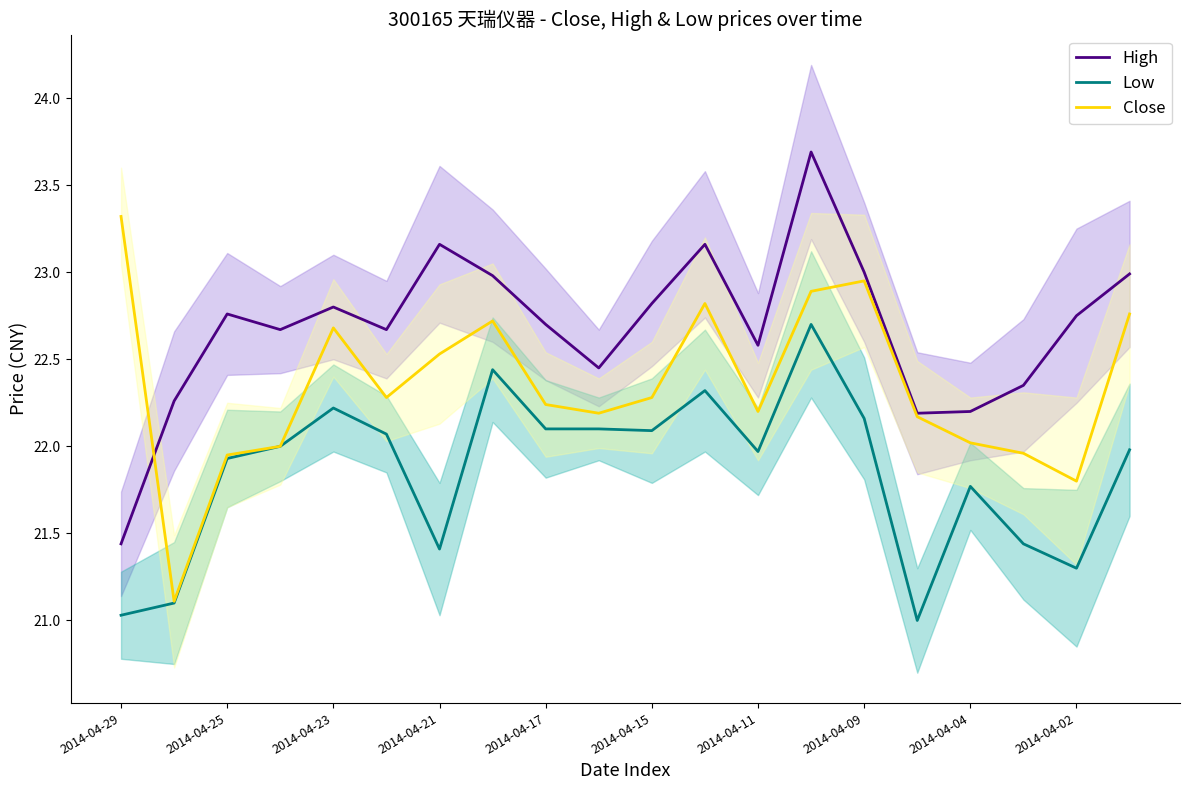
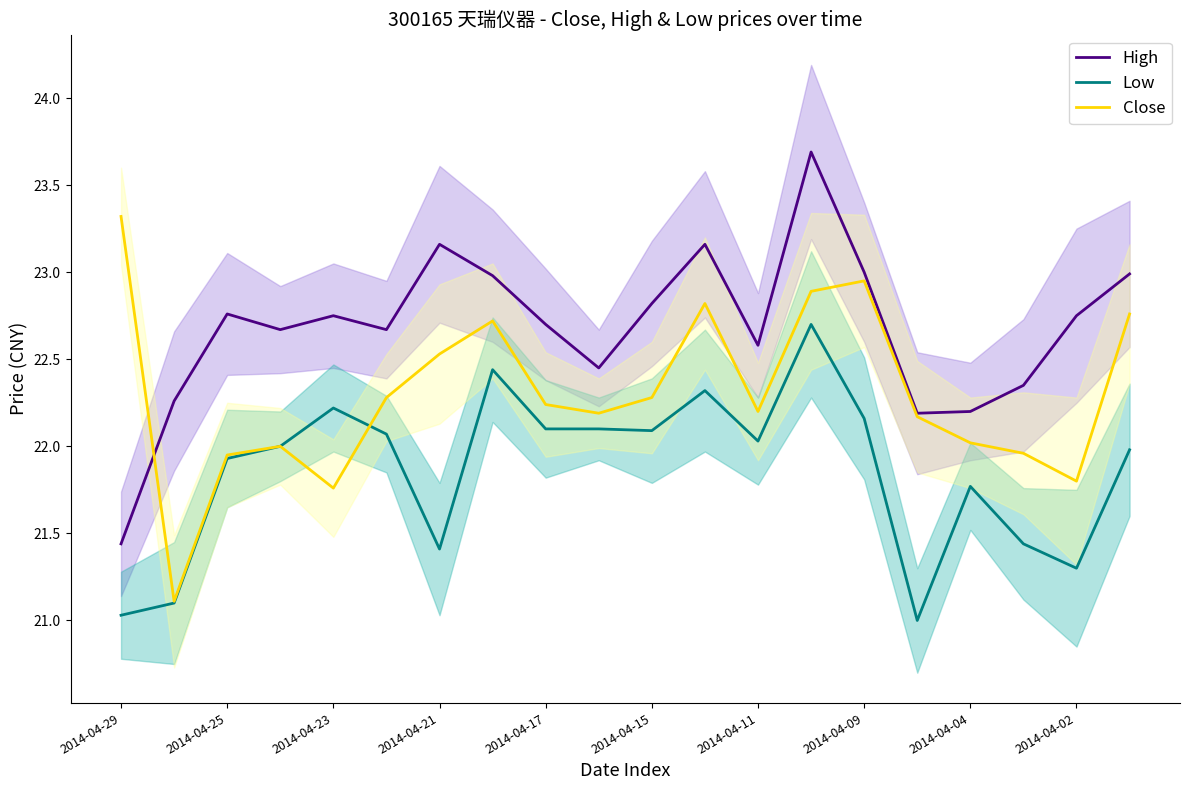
High, 2014-04-23: 22.80 -> 22.75
Close, 2014-04-23: 22.68 -> 21.76
Low, 2014-04-11: 21.97 -> 22.03
